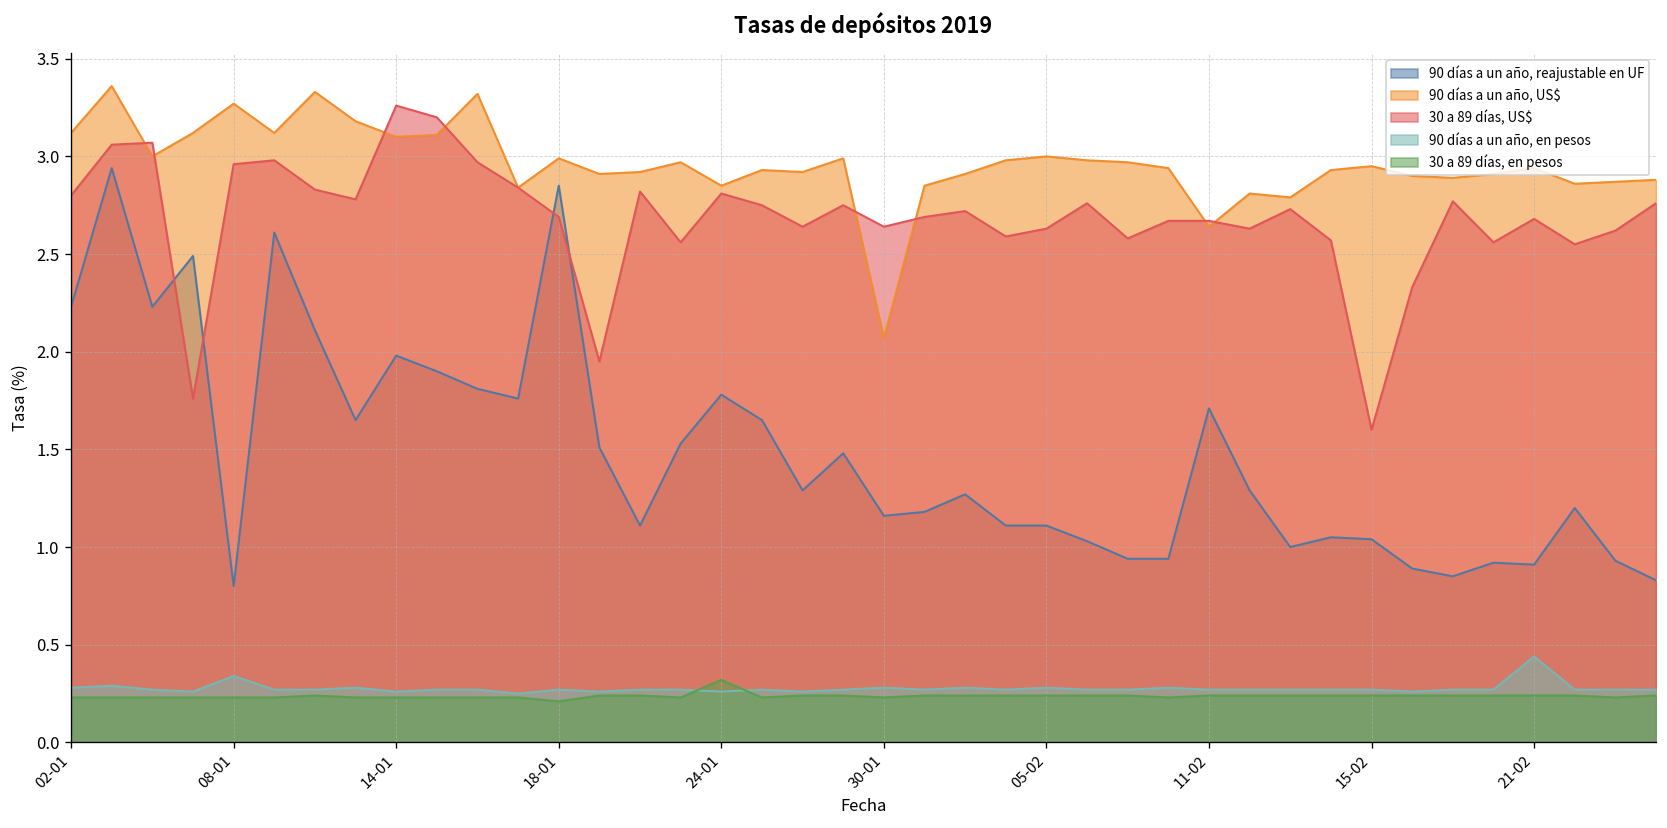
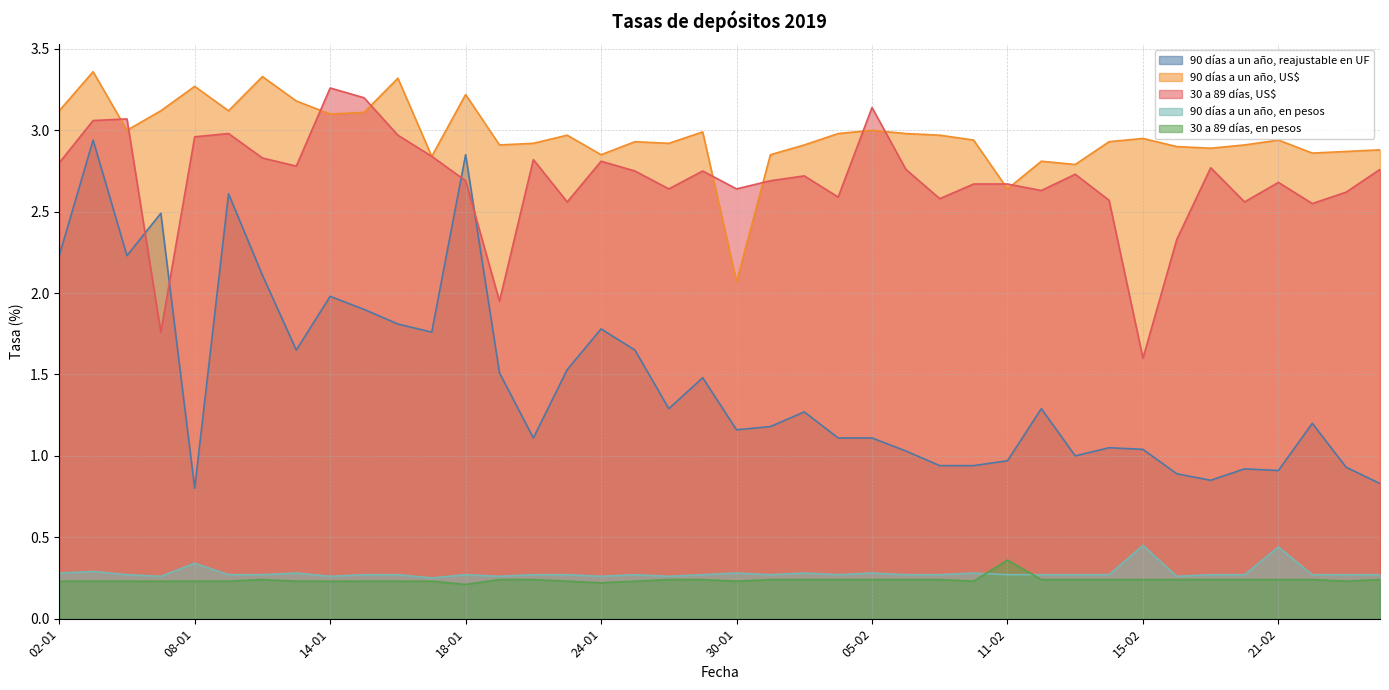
90 días a un año, US$, 18-01: 2.99 -> 3.22
30 a 89 días, en pesos, 24-01: 0.32 -> 0.22
30 a 89 días, US$, 05-02: 2.63 -> 3.14
90 días a un año, reajustable en UF, 11-02: 1.71 -> 0.97
30 a 89 días, en pesos, 11-02: 0.24 -> 0.36
90 días a un año, en pesos, 15-02: 0.27 -> 0.45
